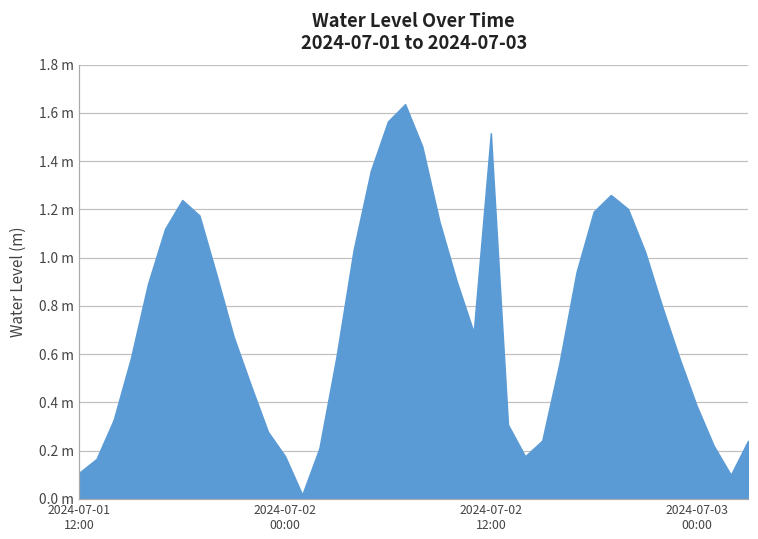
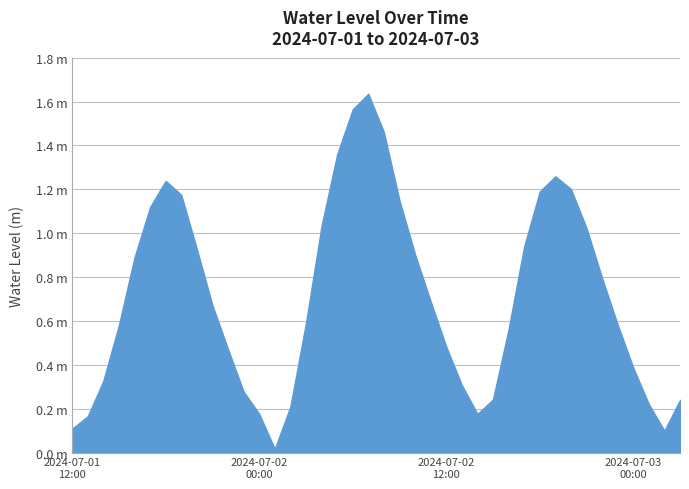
2024-07-02 12:00: 1.52 m -> 0.48 m
